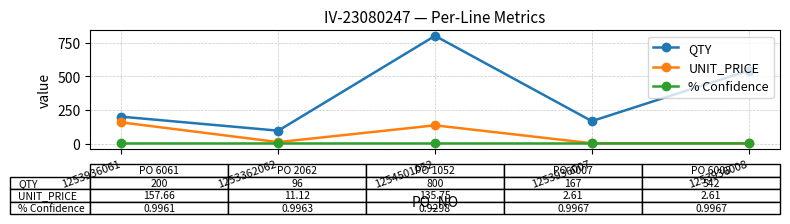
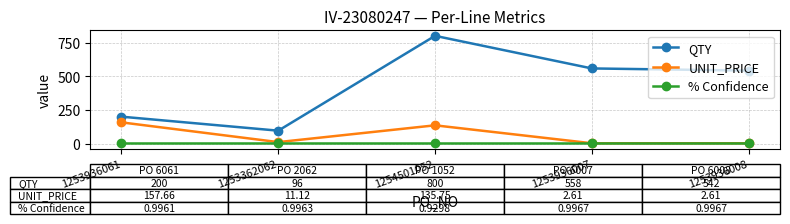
QTY, 1253936007: 167 -> 558
